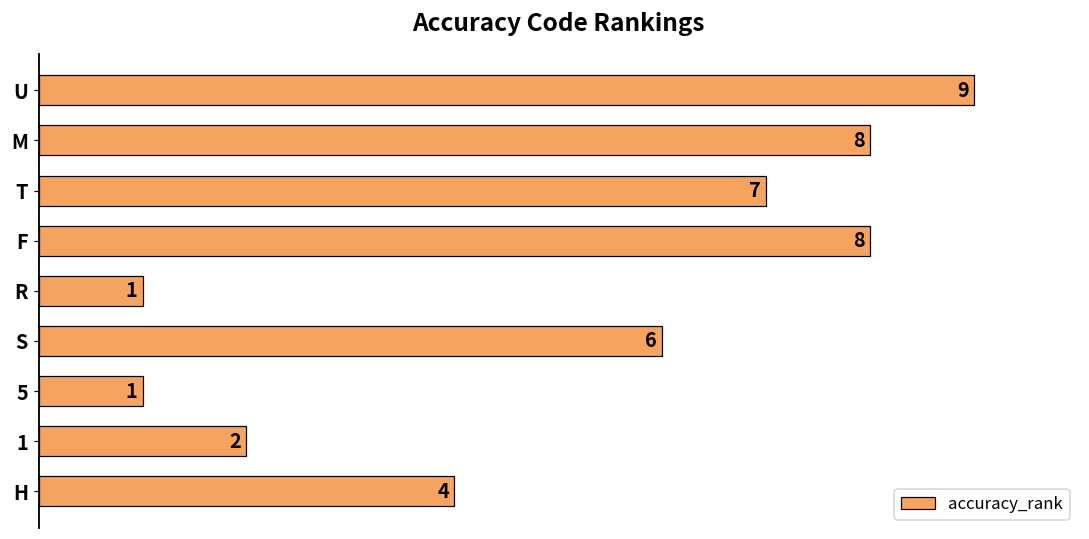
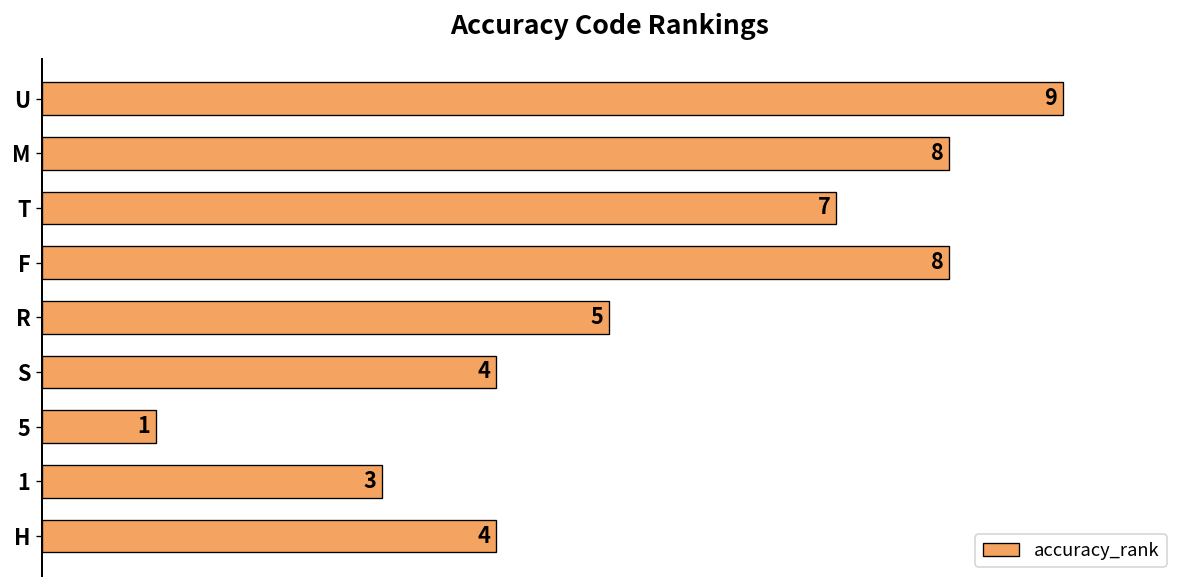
R: 1 -> 5
S: 6 -> 4
1: 2 -> 3
